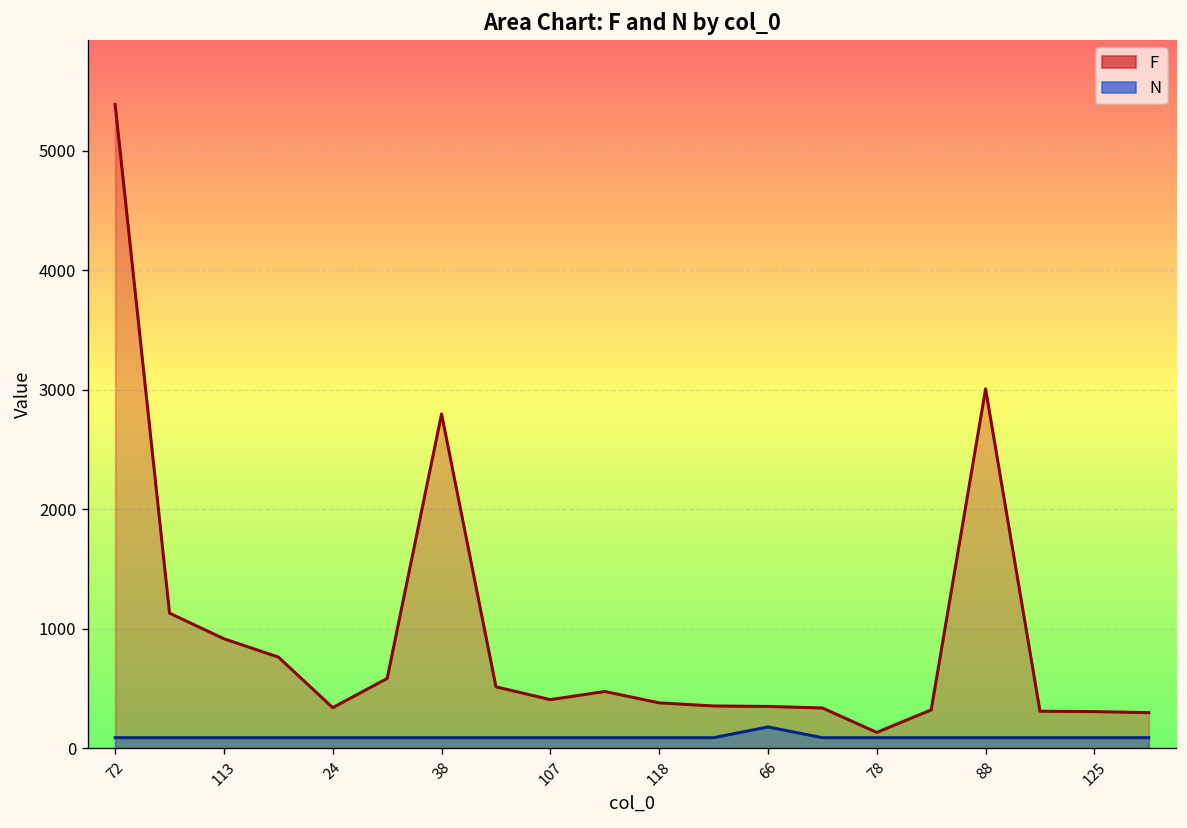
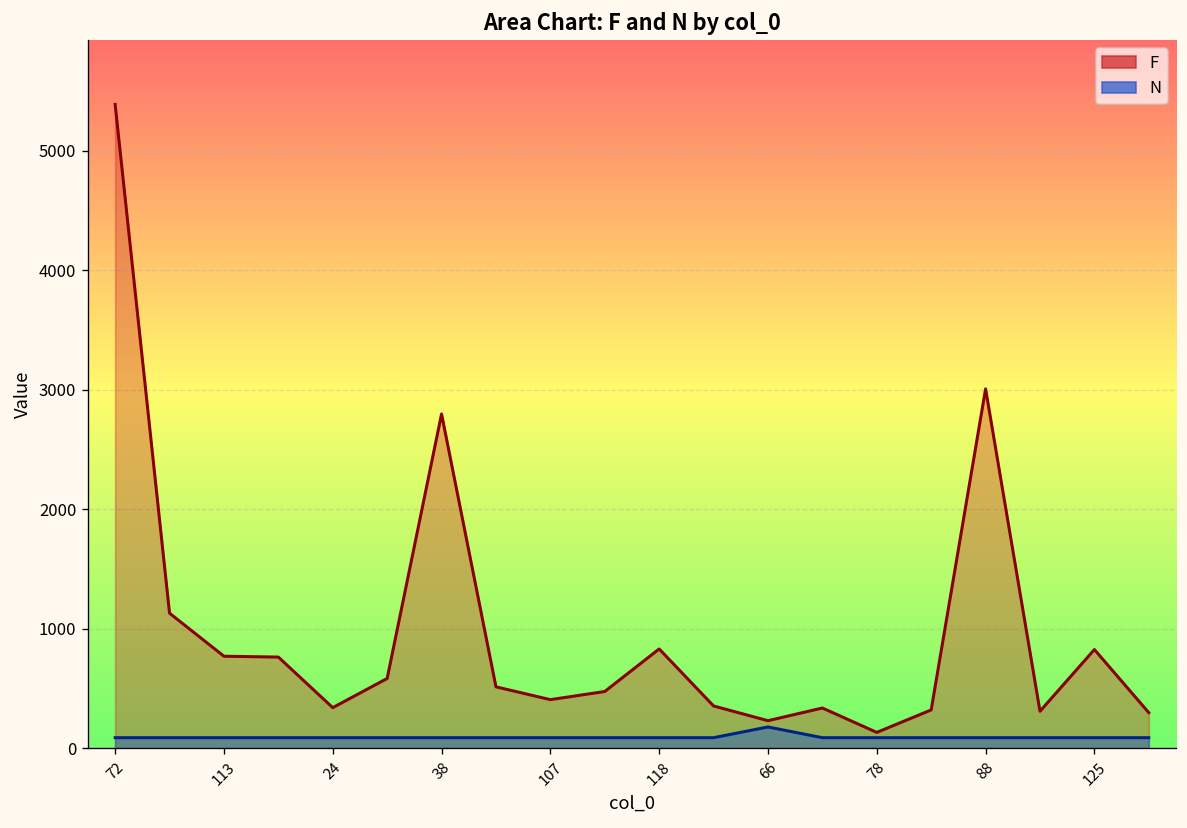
F, 113: 900 -> 800
F, 118: 400 -> 800
F, 66: 400 -> 200
F, 125: 300 -> 800
